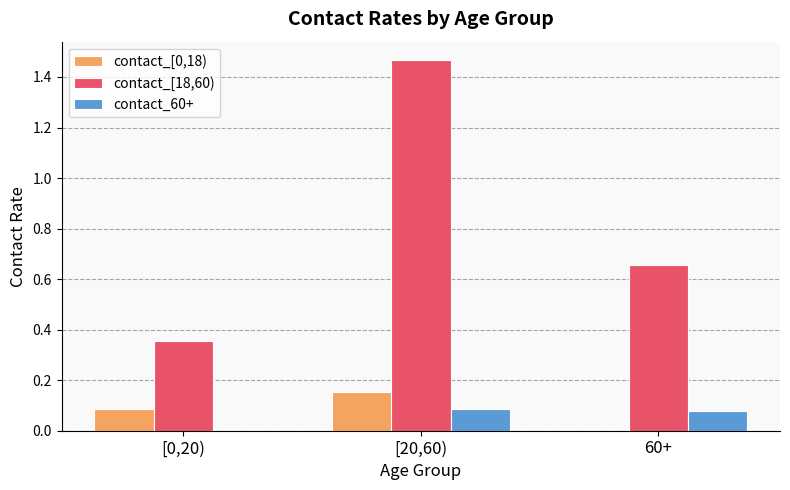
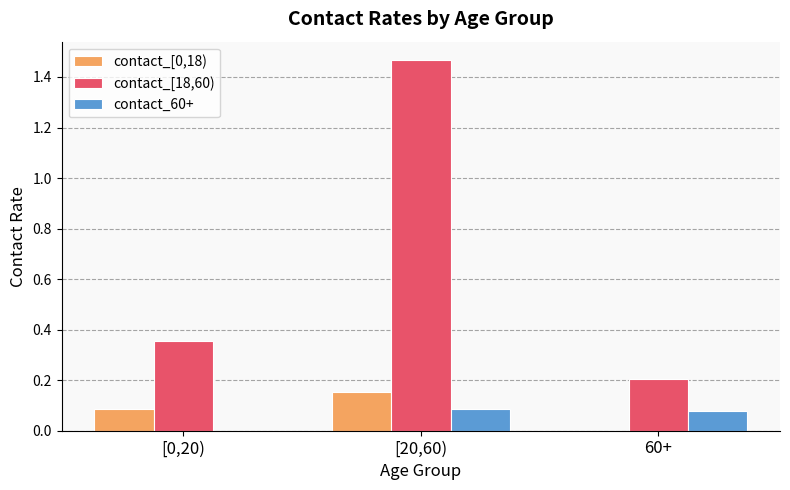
contact_[18,60), 60+: 0.65 -> 0.21
